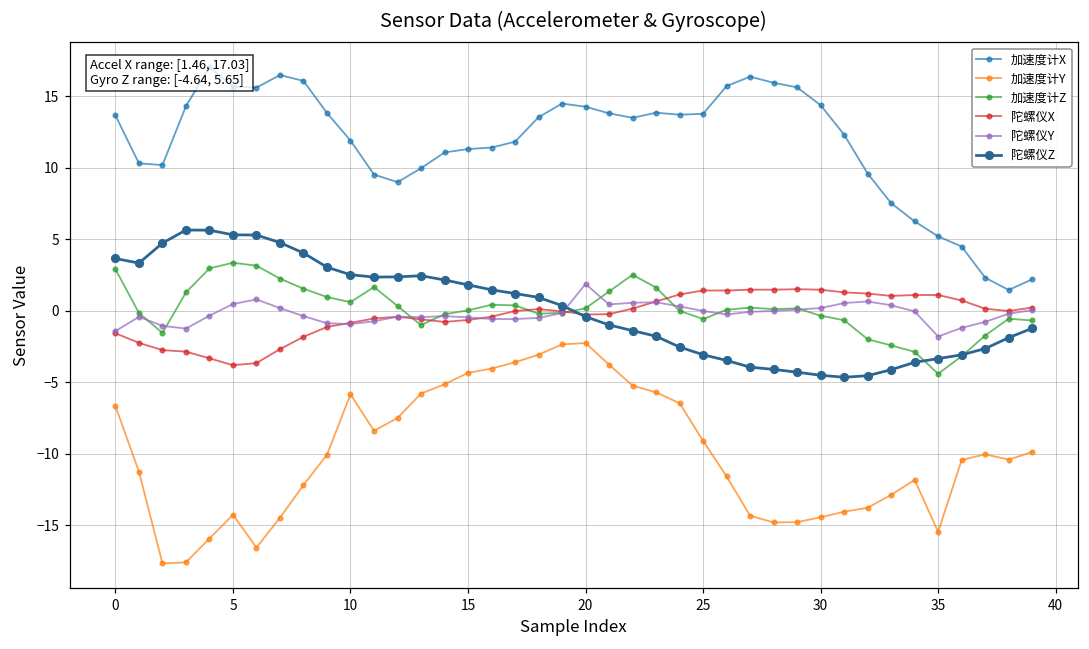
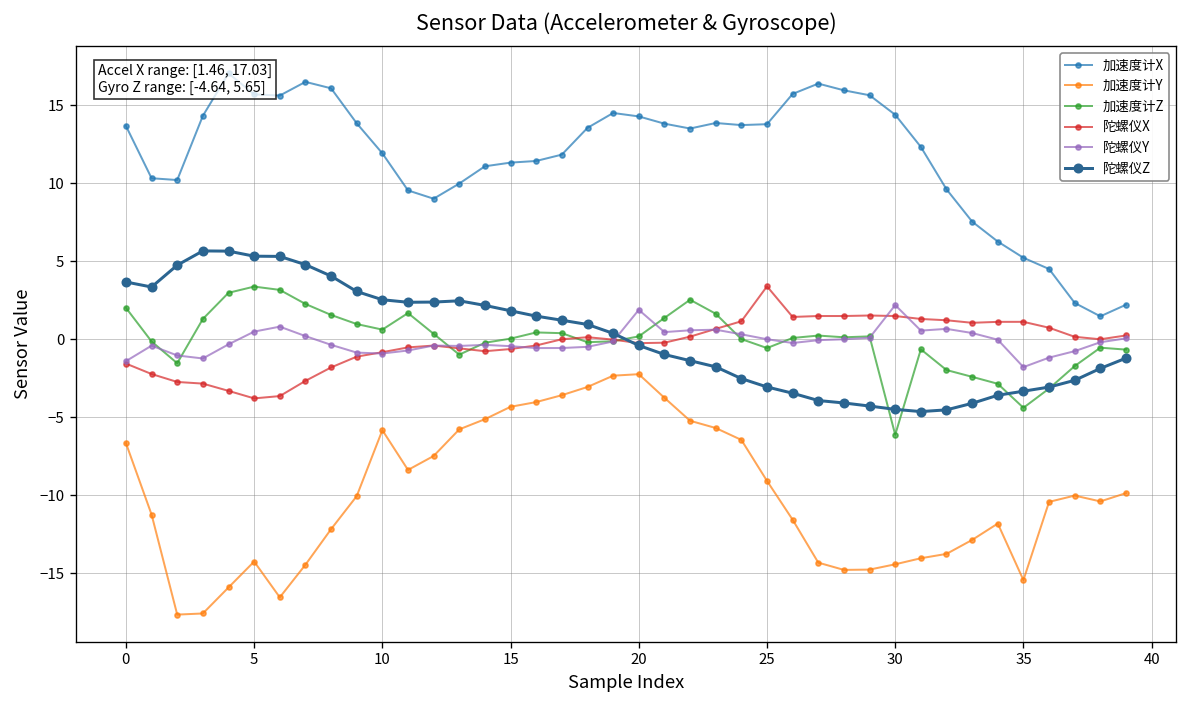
加速度计Z, 0: 2.9 -> 2.0
陀螺仪X, 25: 1.4 -> 3.4
加速度计Z, 30: -0.3 -> -6.1
陀螺仪Y, 30: 0.2 -> 2.2
